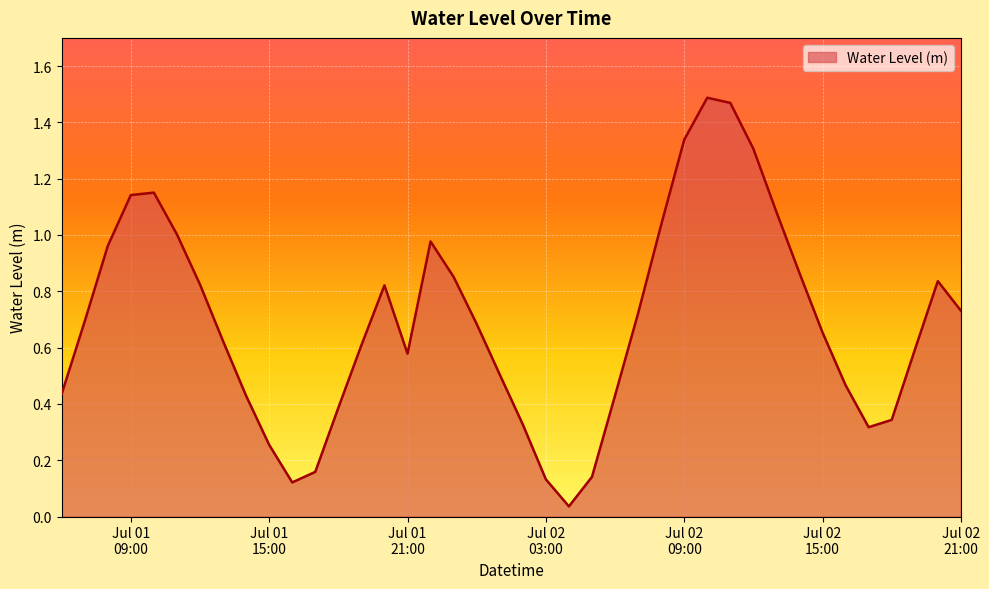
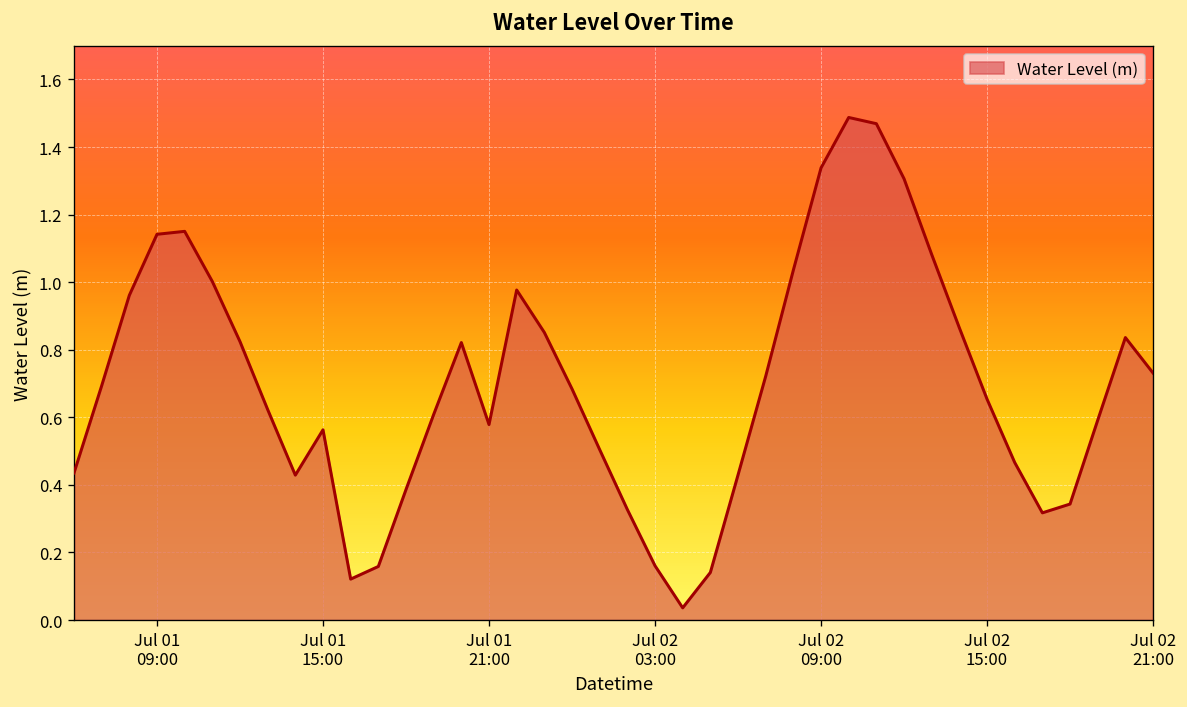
Jul 01 15:00: 0.25 -> 0.56
Jul 02 03:00: 0.13 -> 0.16
